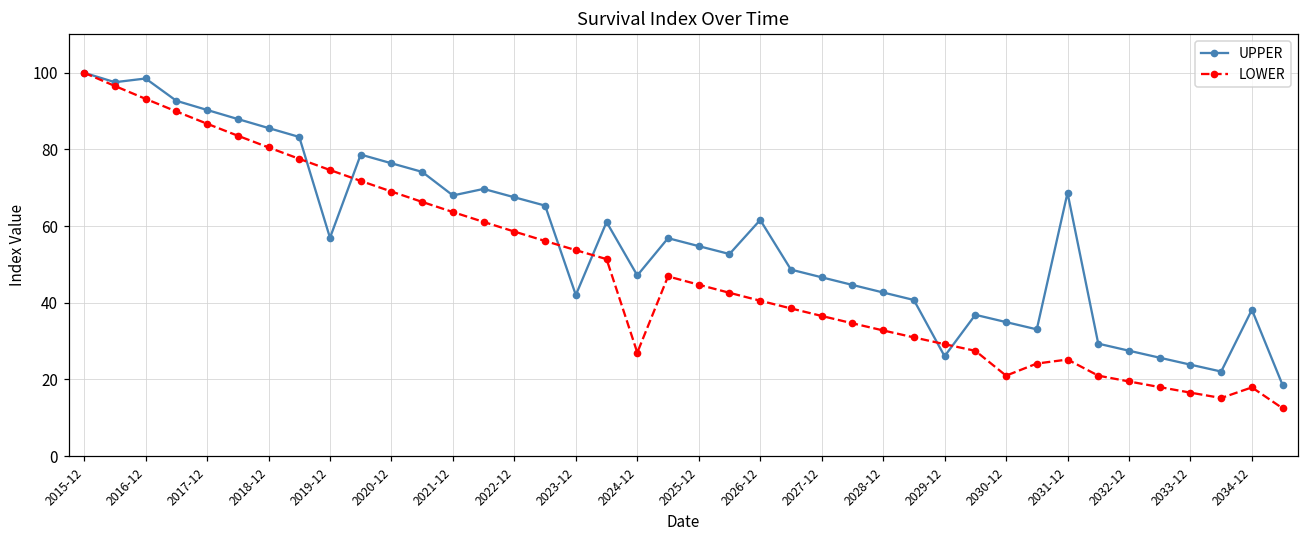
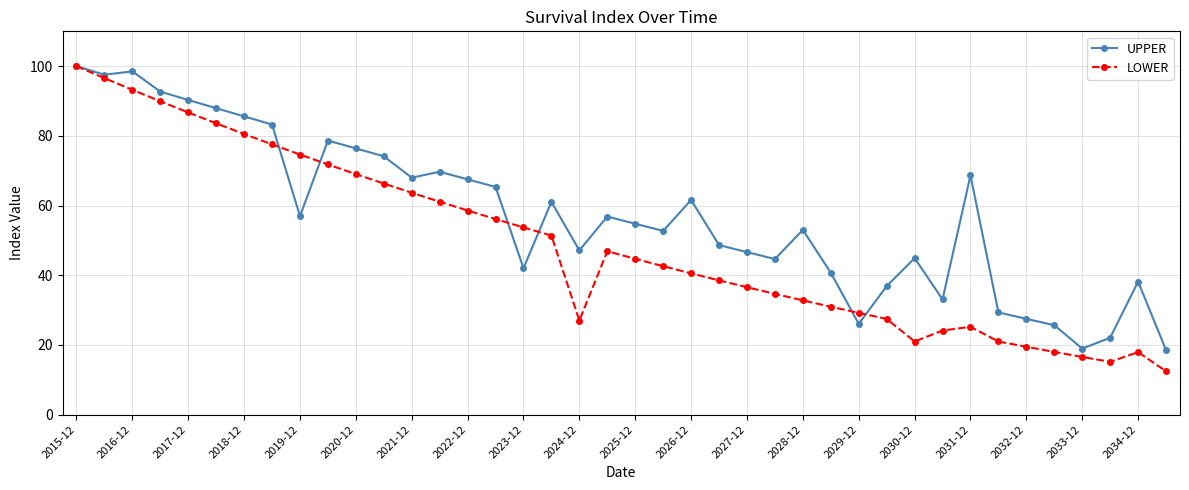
UPPER, 2028-12: 43 -> 53
UPPER, 2030-12: 35 -> 45
UPPER, 2033-12: 24 -> 19
